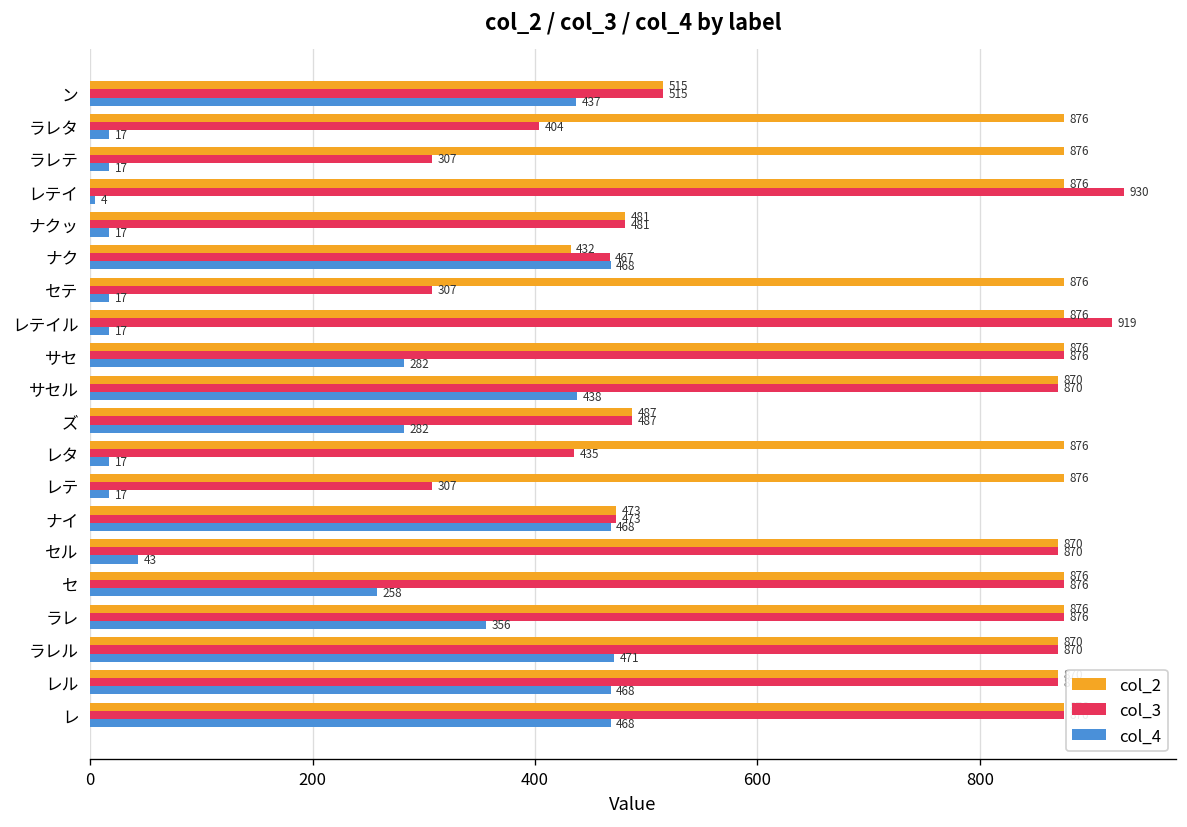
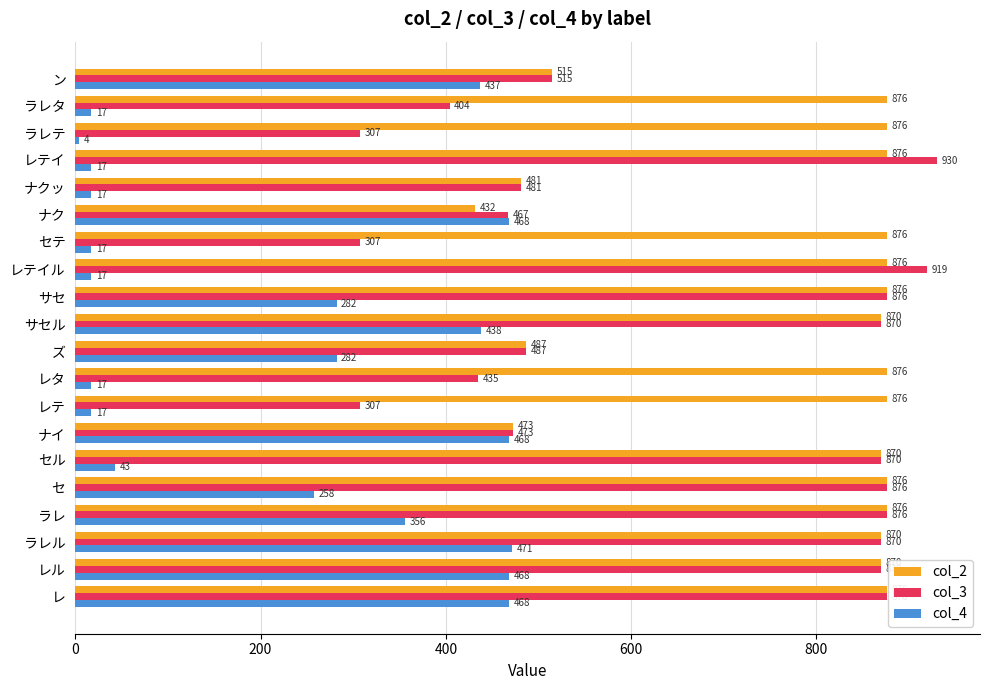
col_4, ラレテ: 17 -> 4
col_4, レテイ: 4 -> 17
